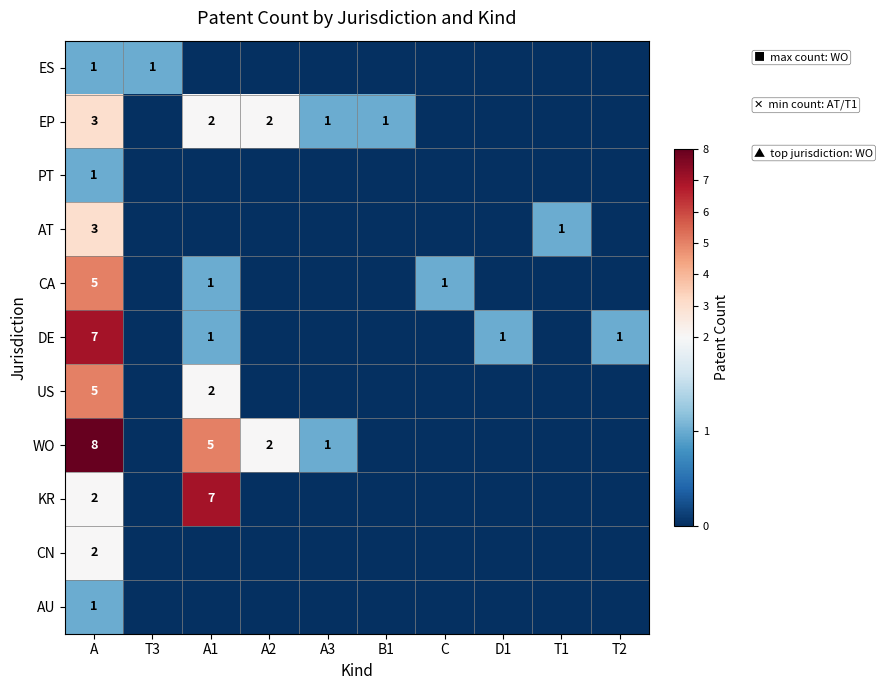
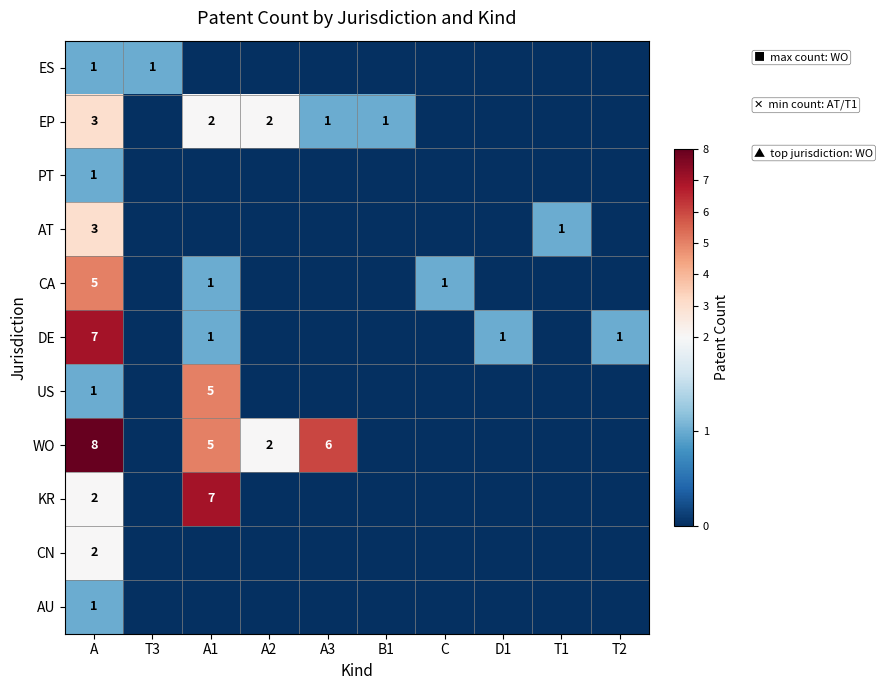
US, A: 5 -> 1
US, A1: 2 -> 5
WO, A3: 1 -> 6
